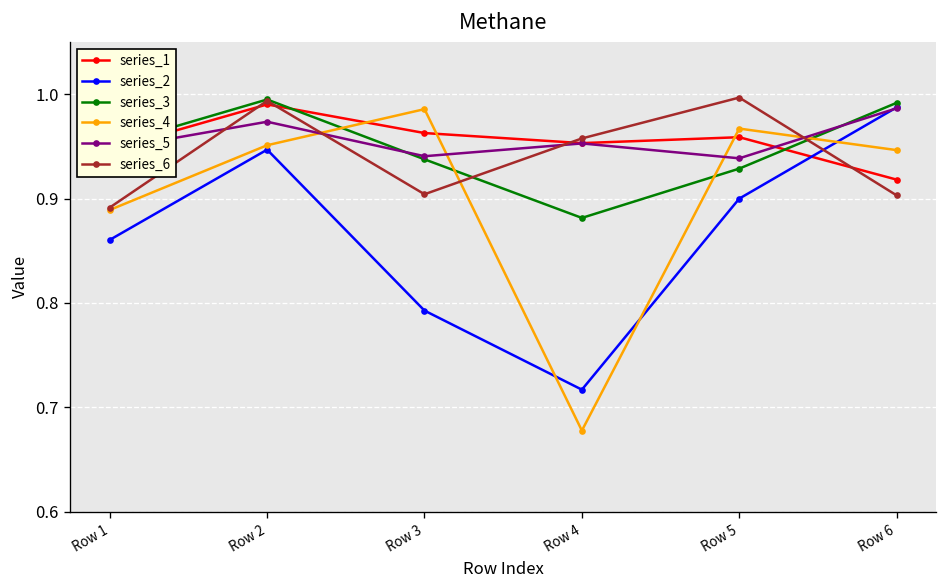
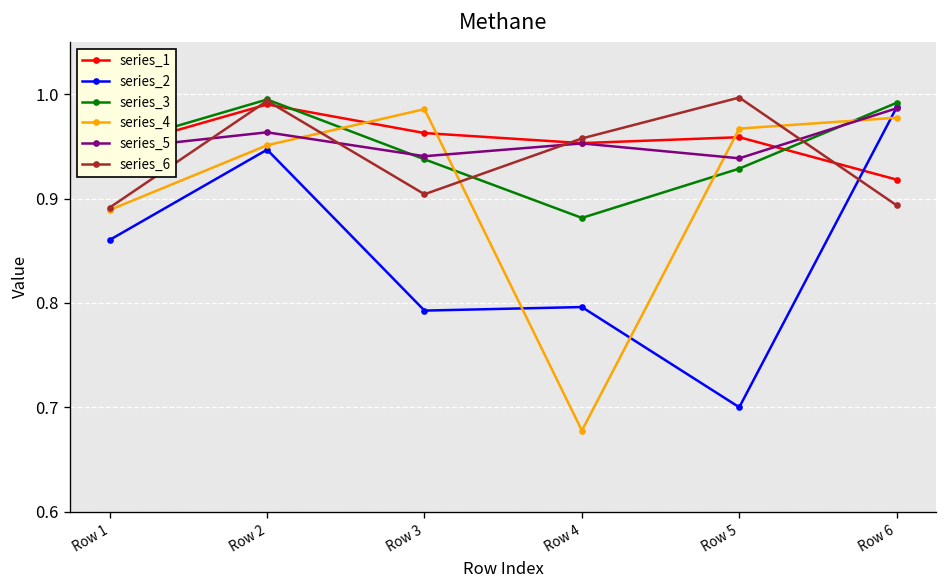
series_5, Row 2: 0.97 -> 0.96
series_2, Row 4: 0.72 -> 0.80
series_2, Row 5: 0.9 -> 0.7
series_4, Row 6: 0.95 -> 0.98
series_6, Row 6: 0.90 -> 0.89
